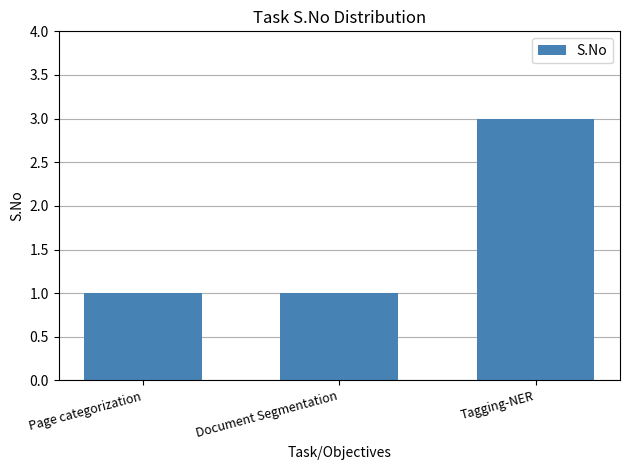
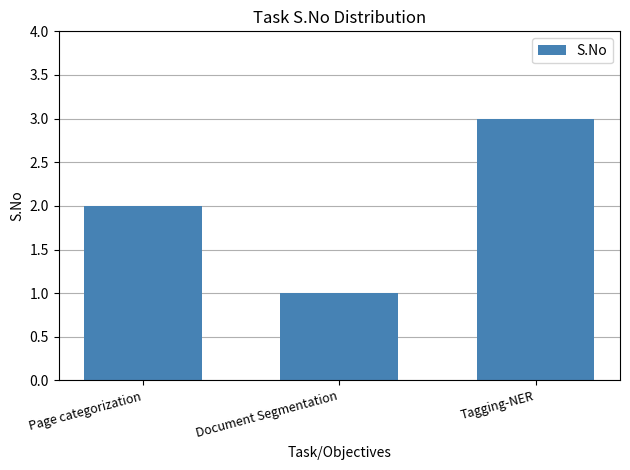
Page categorization: 1 -> 2
